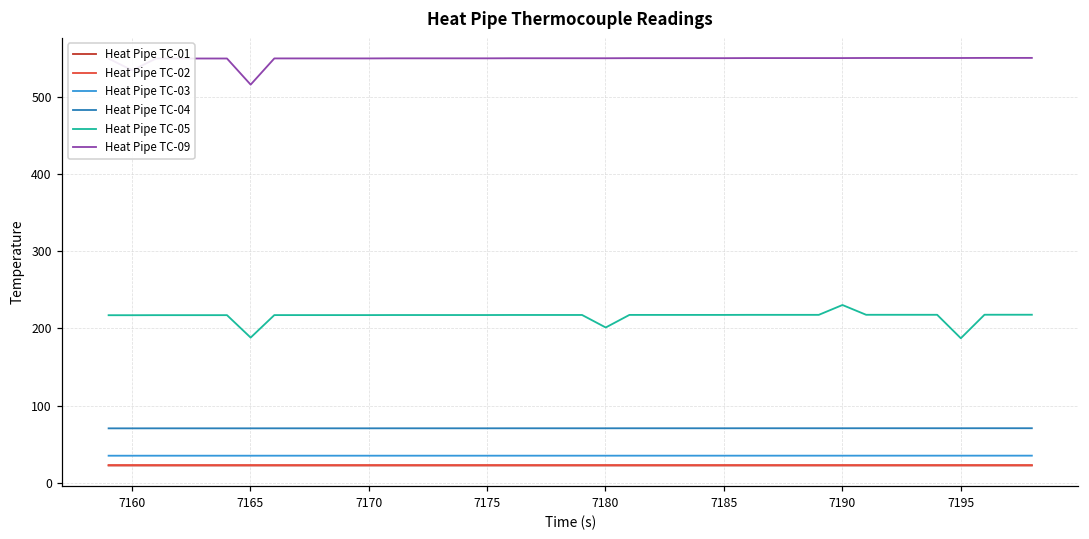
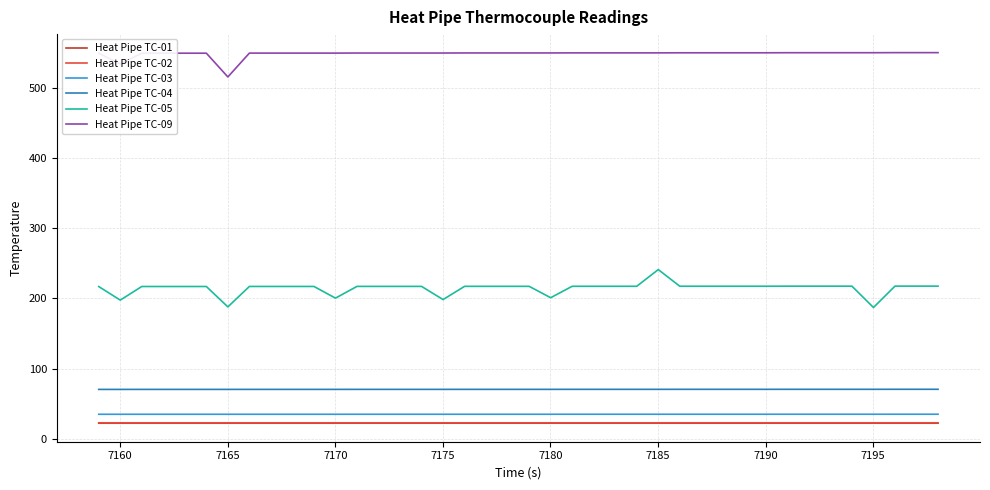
Heat Pipe TC-05, 7160: 220 -> 200
Heat Pipe TC-05, 7170: 220 -> 200
Heat Pipe TC-05, 7175: 220 -> 200
Heat Pipe TC-05, 7185: 220 -> 240
Heat Pipe TC-05, 7190: 230 -> 220
